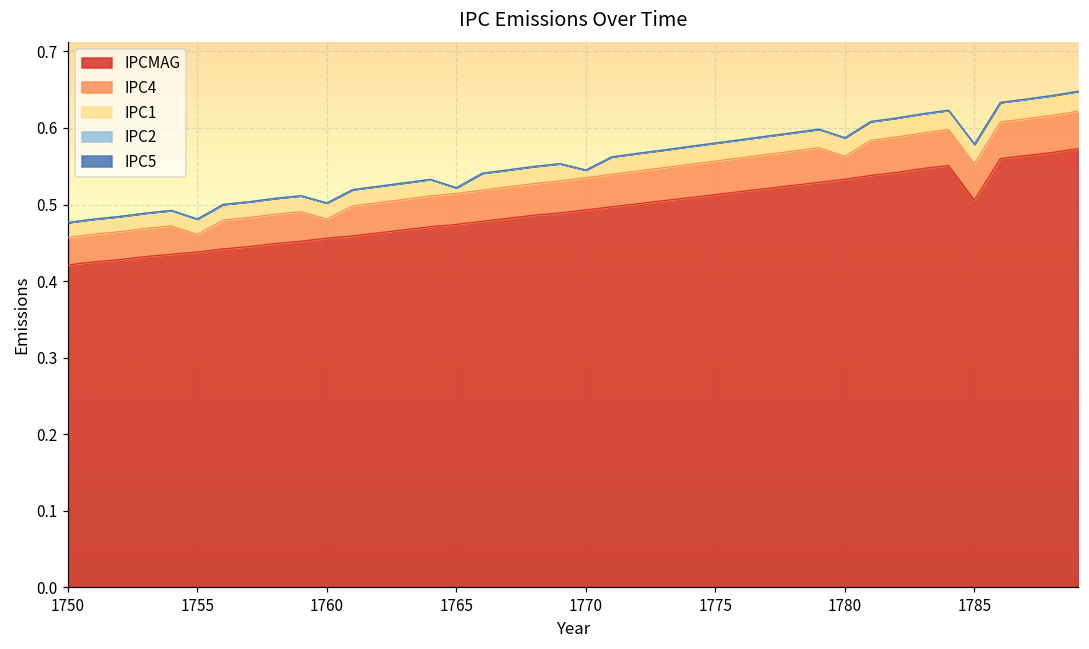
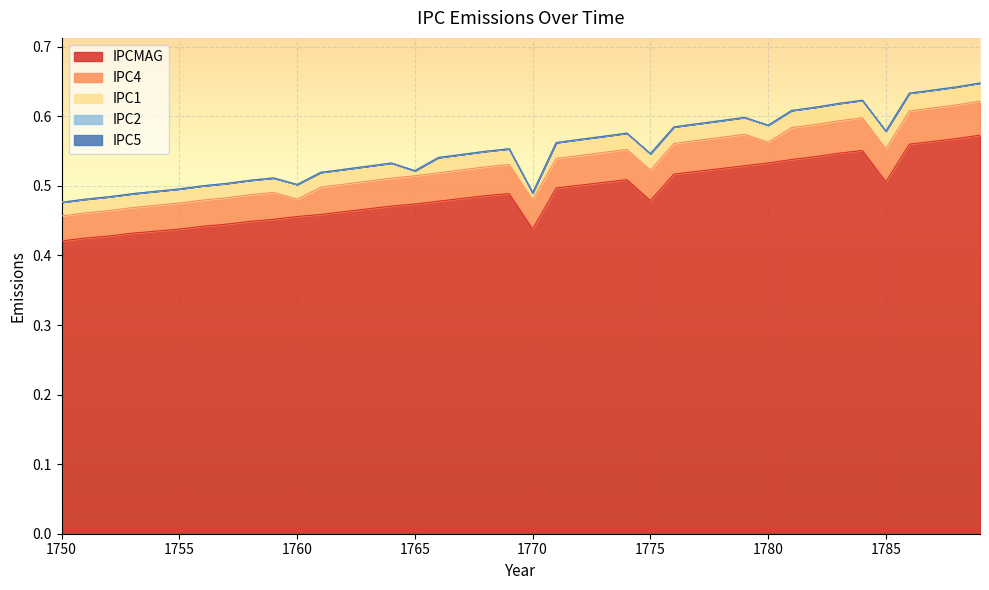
IPC4, 1755: 0.02 -> 0.04
IPCMAG, 1770: 0.49 -> 0.44
IPCMAG, 1775: 0.51 -> 0.48
